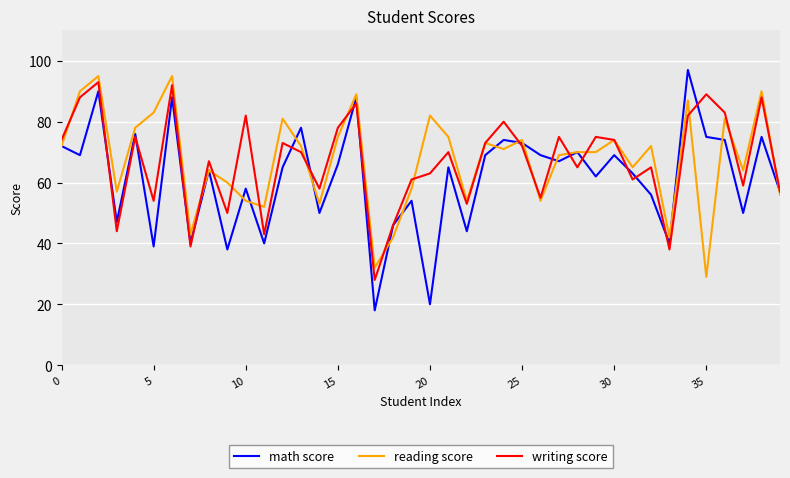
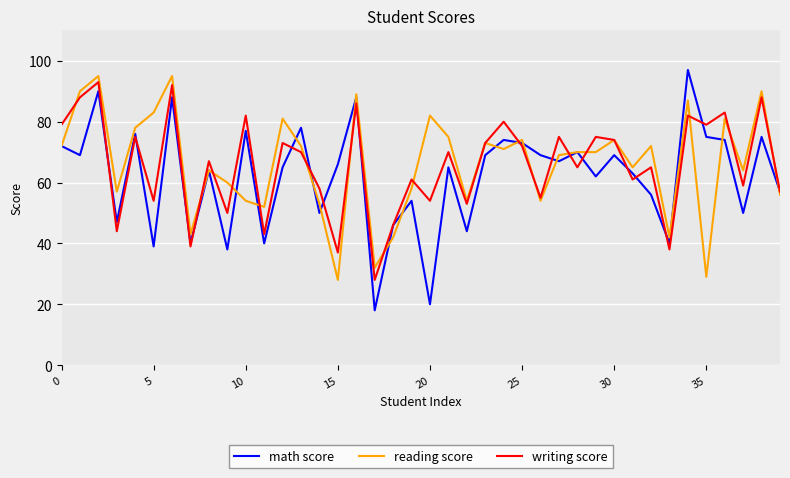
writing score, 0: 74 -> 79
math score, 10: 58 -> 77
reading score, 15: 75 -> 28
writing score, 15: 78 -> 37
writing score, 20: 63 -> 54
writing score, 35: 89 -> 79
